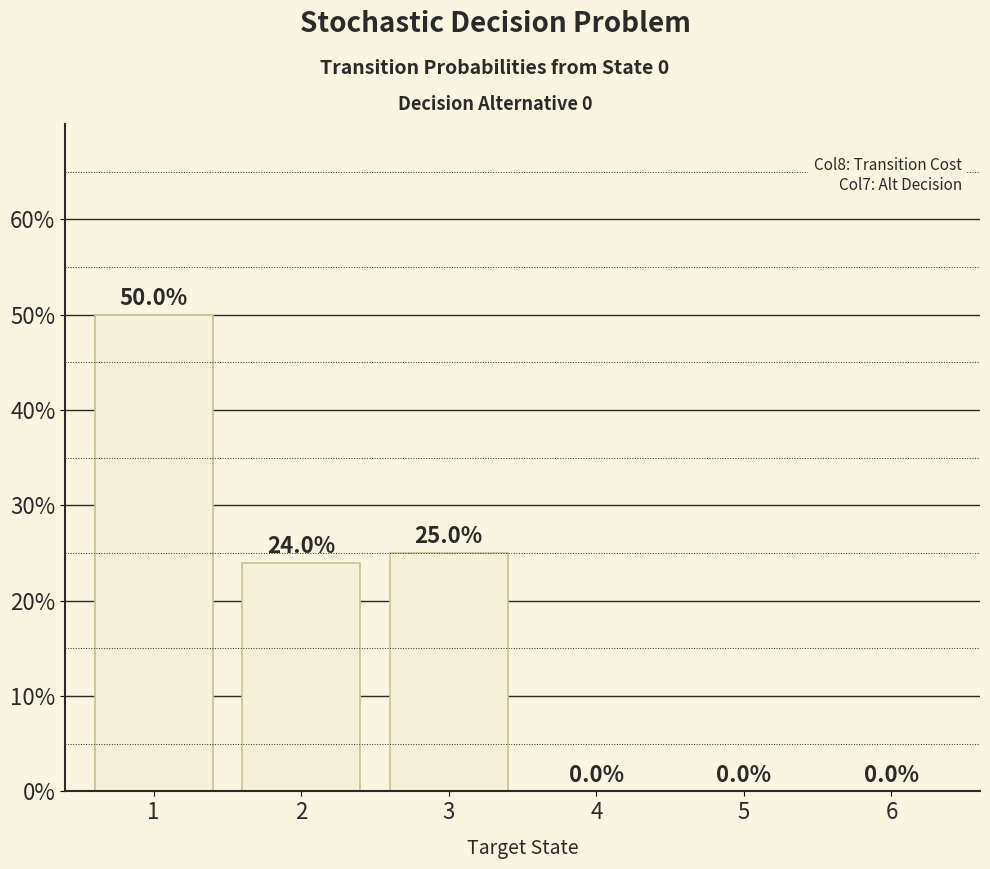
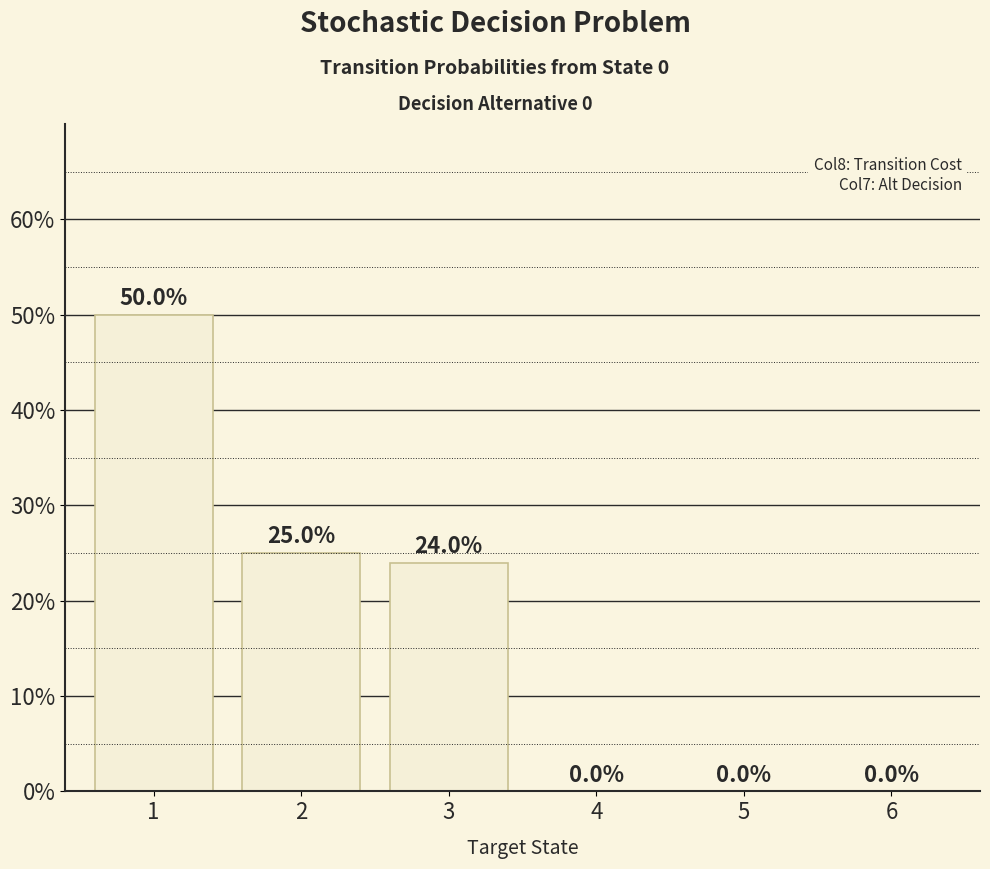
2: 24.0% -> 25.0%
3: 25.0% -> 24.0%
